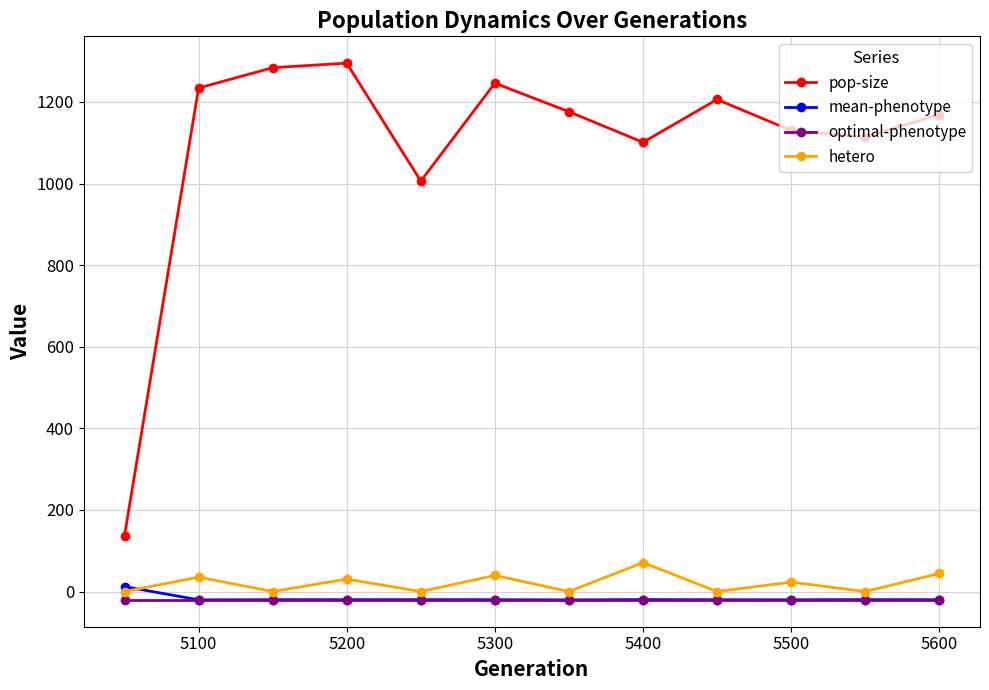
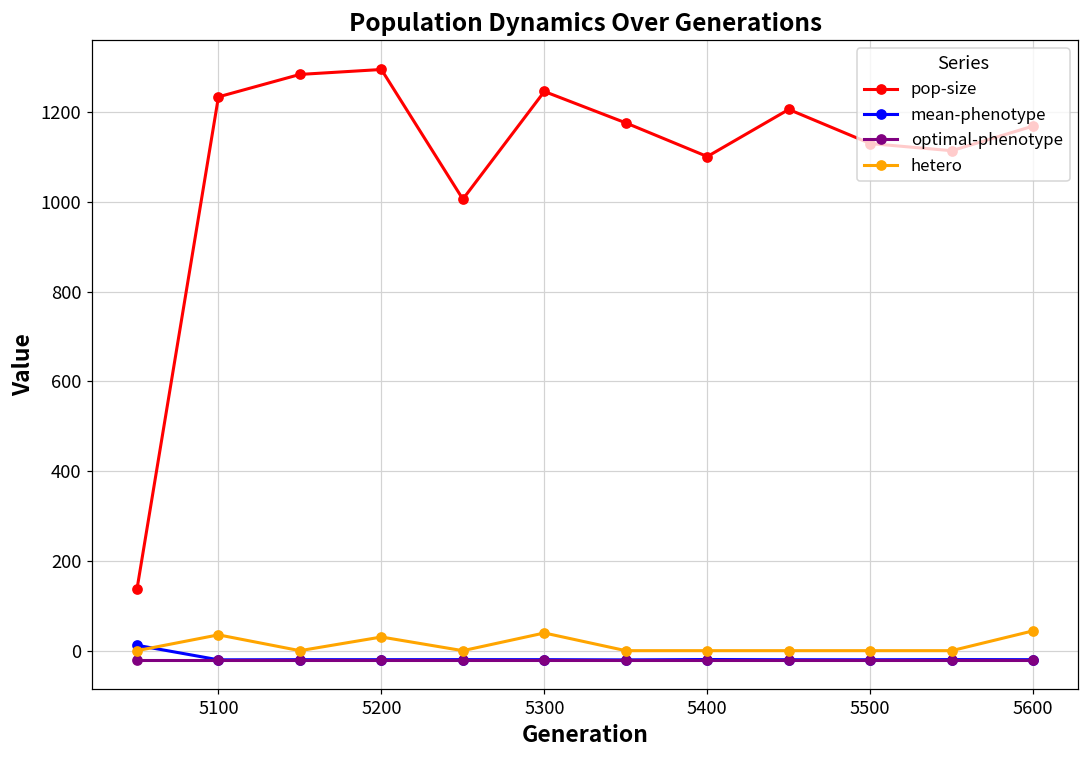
hetero, 5400: 70 -> 0
hetero, 5500: 20 -> 0
